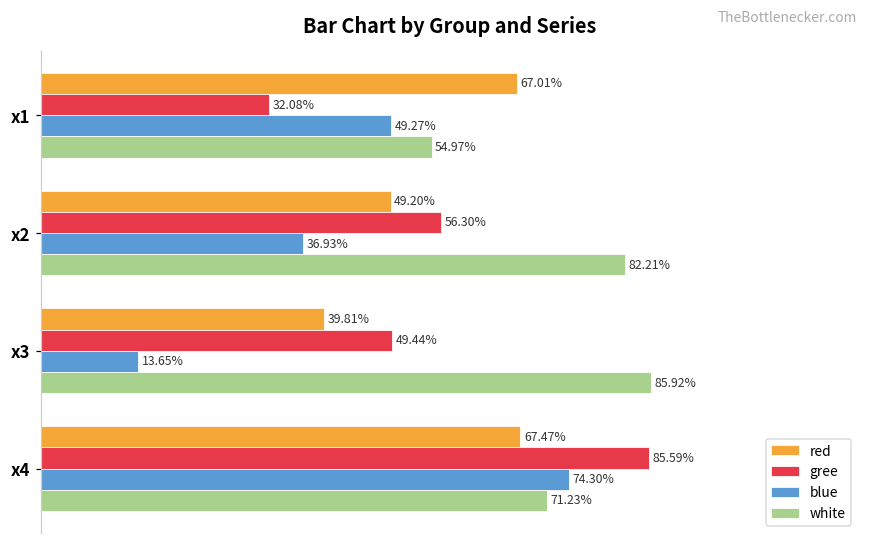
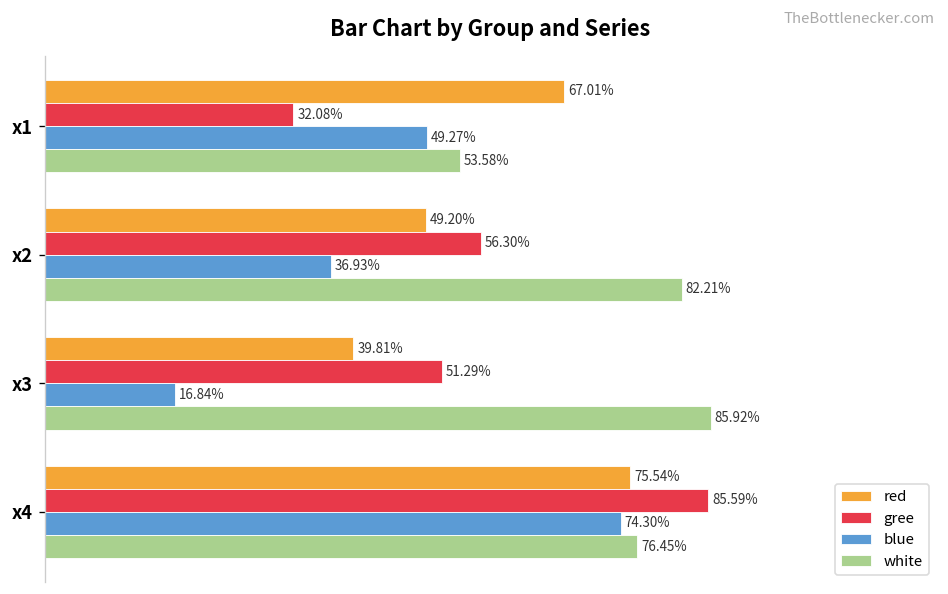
white, x1: 54.97% -> 53.58%
gree, x3: 49.44% -> 51.29%
blue, x3: 13.65% -> 16.84%
red, x4: 67.47% -> 75.54%
white, x4: 71.23% -> 76.45%
